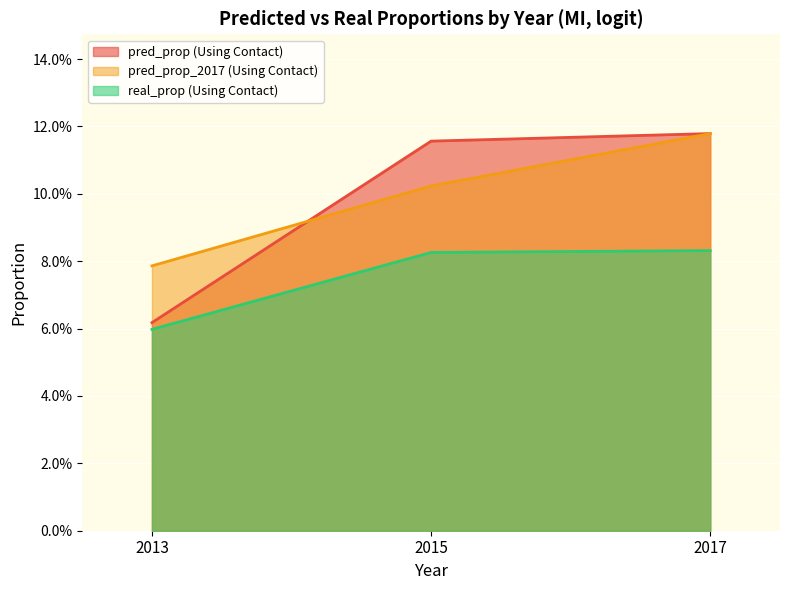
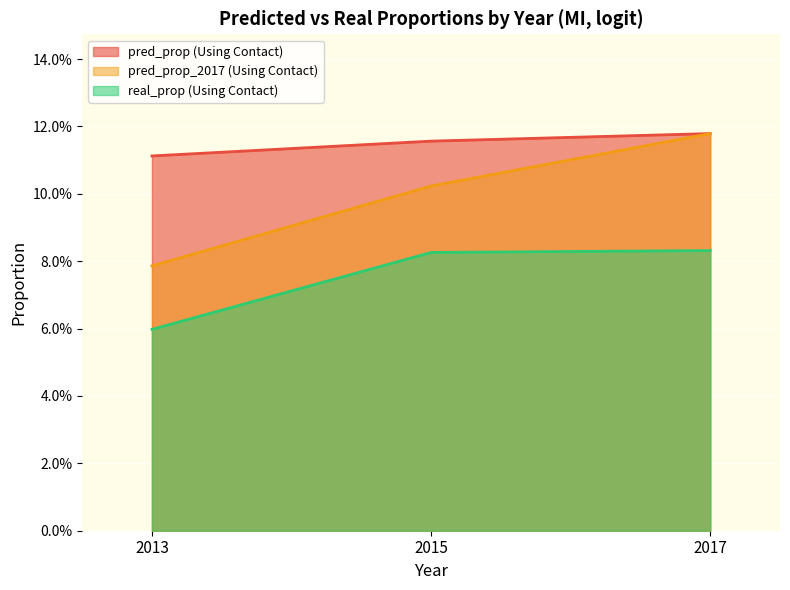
pred_prop (Using Contact), 2013: 6.2% -> 11.1%
